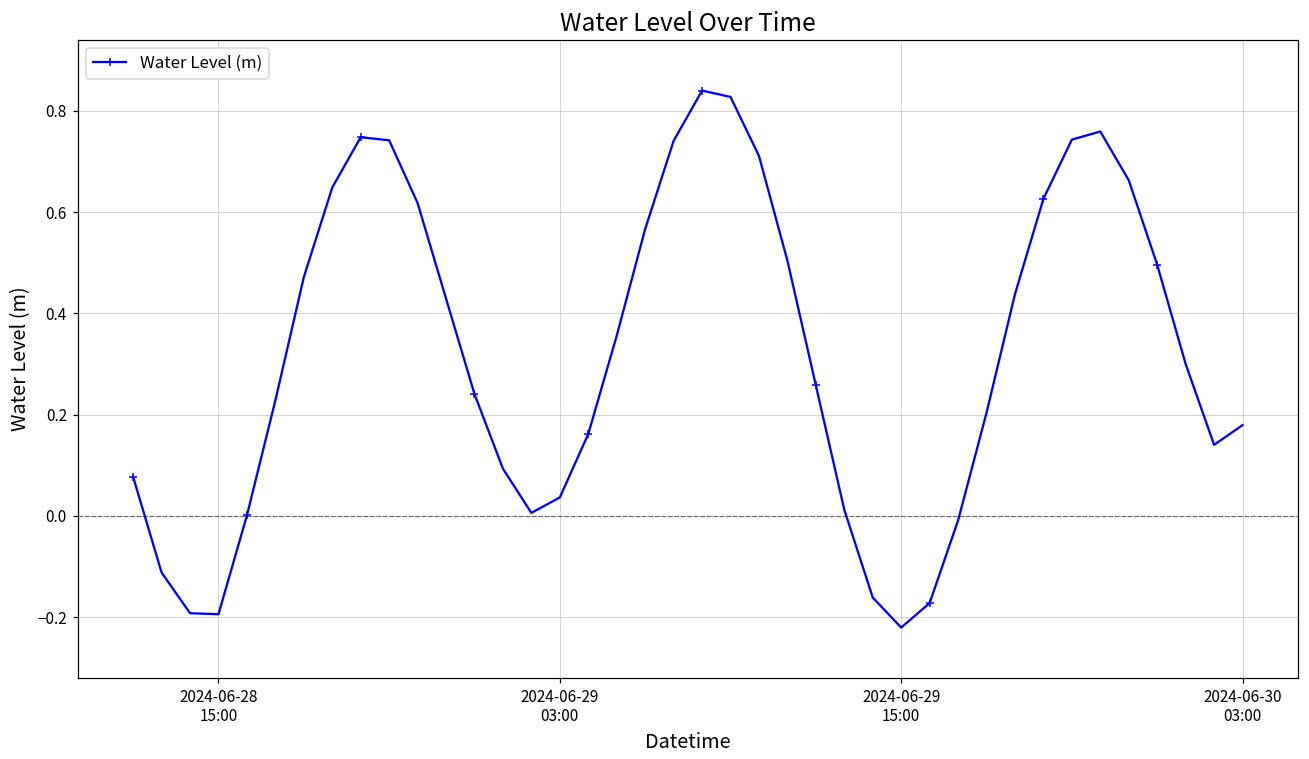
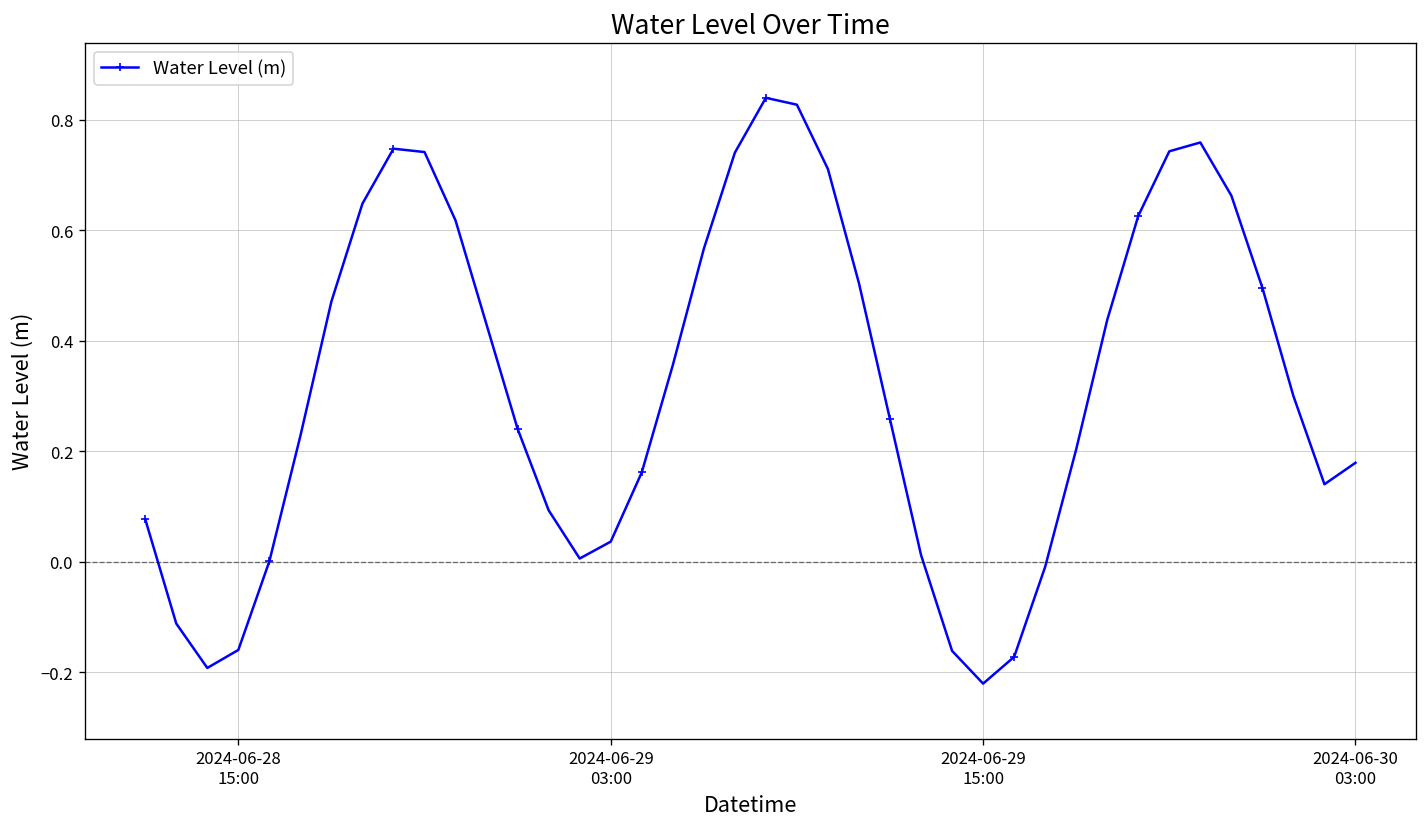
2024-06-28 15:00: -0.19 -> -0.16
